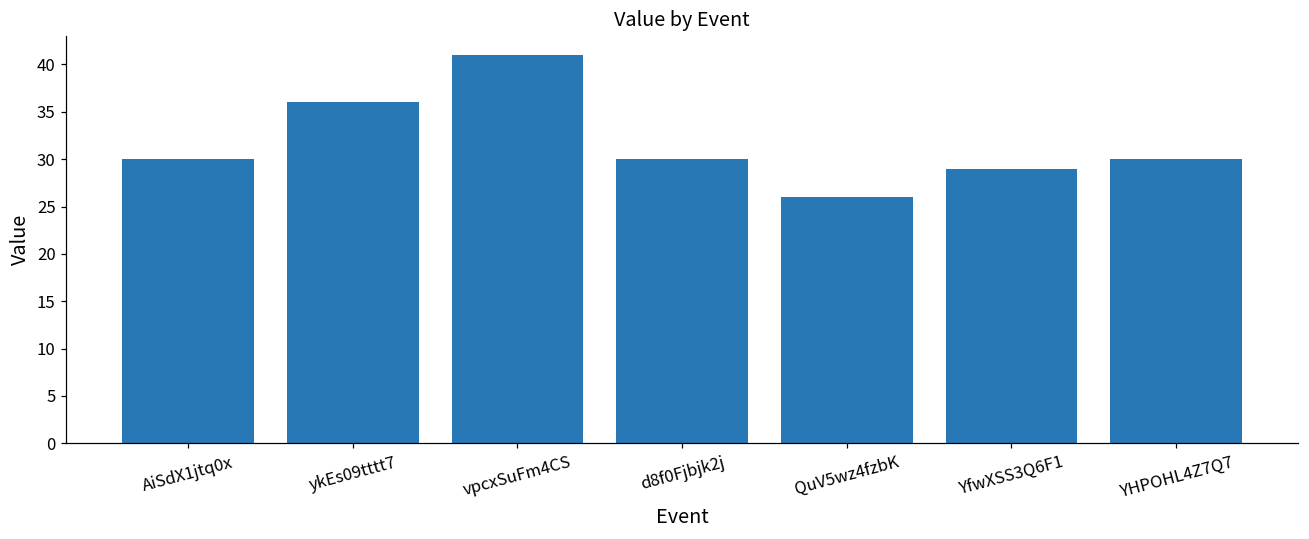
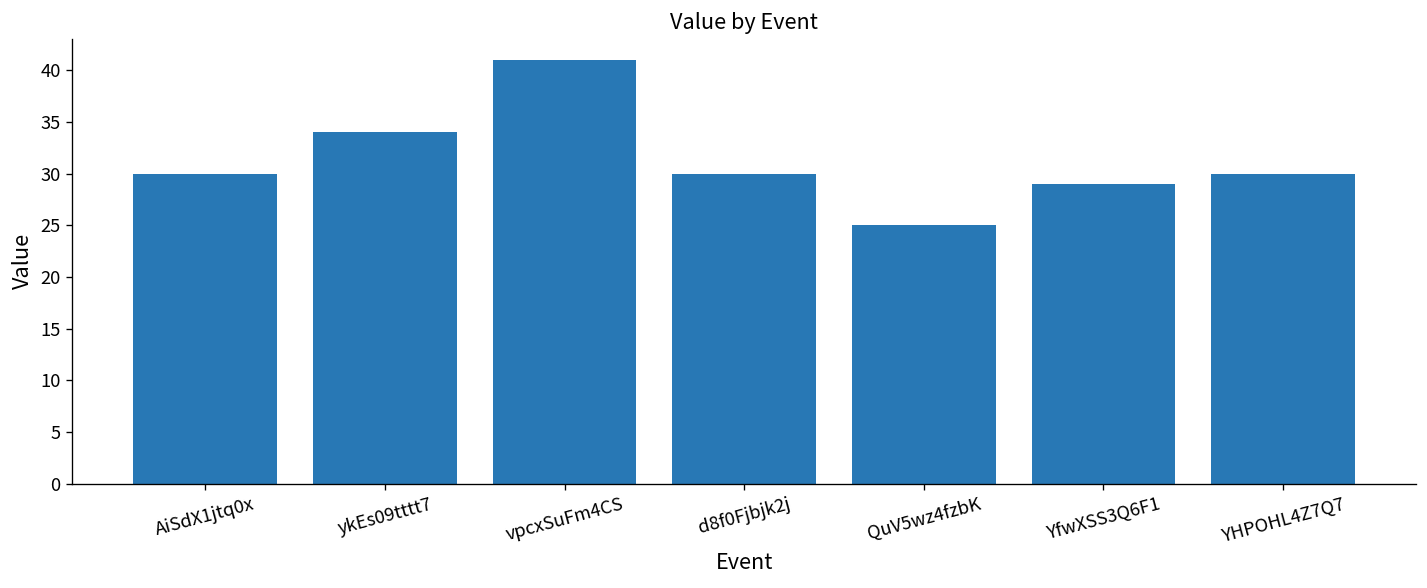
ykEs09tttt7: 36 -> 34
QuV5wz4fzbK: 26 -> 25
